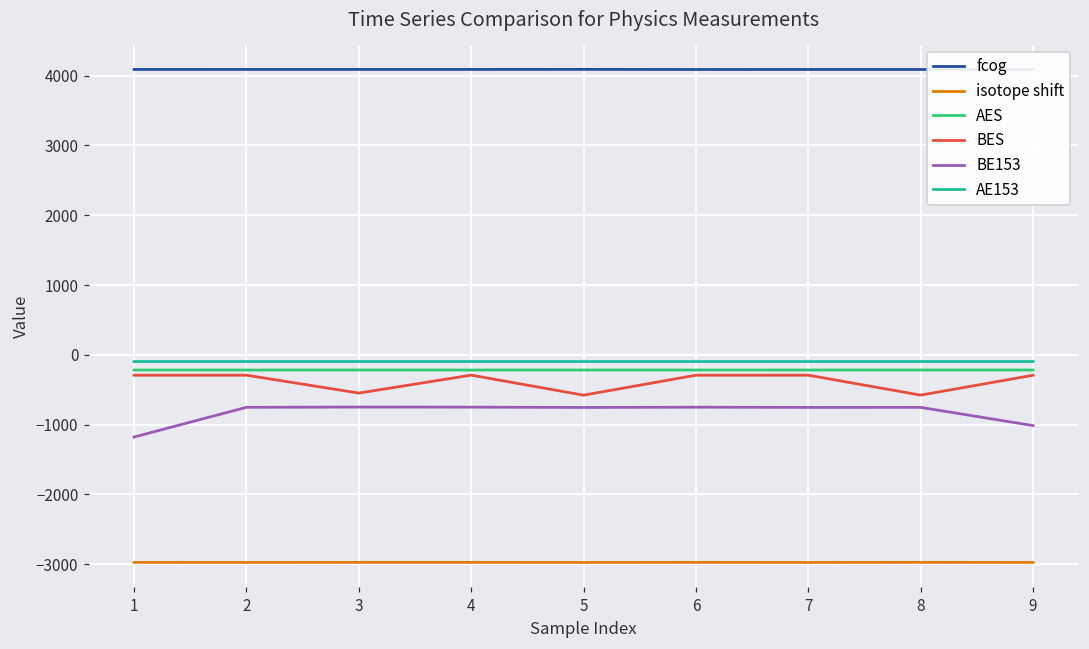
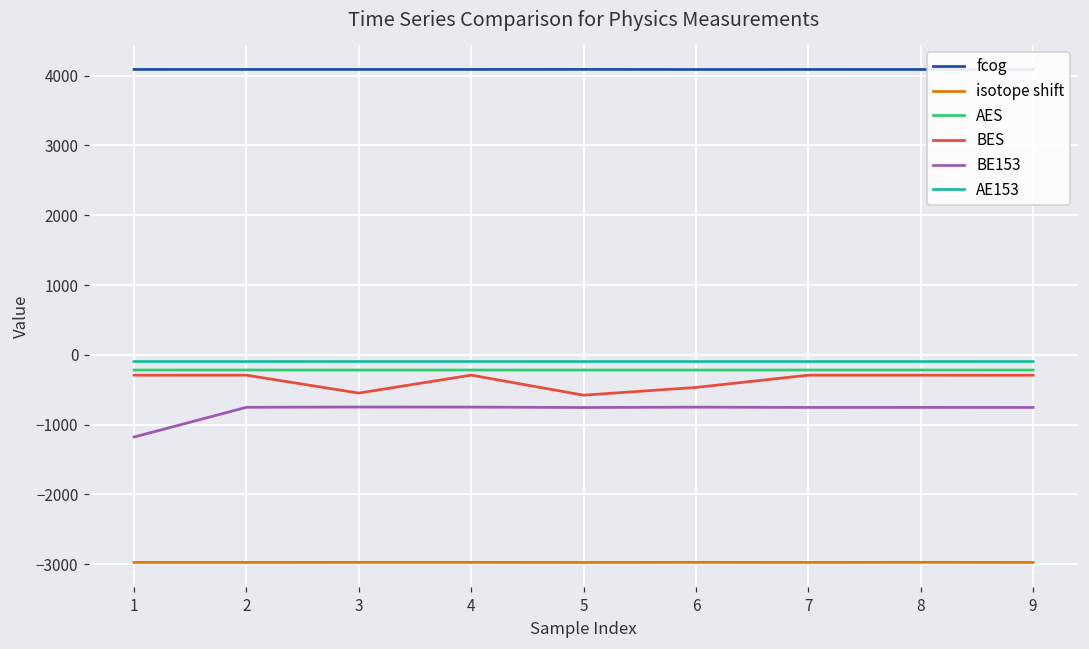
BES, 6: -300 -> -500
BES, 8: -600 -> -300
BE153, 9: -1000 -> -800
